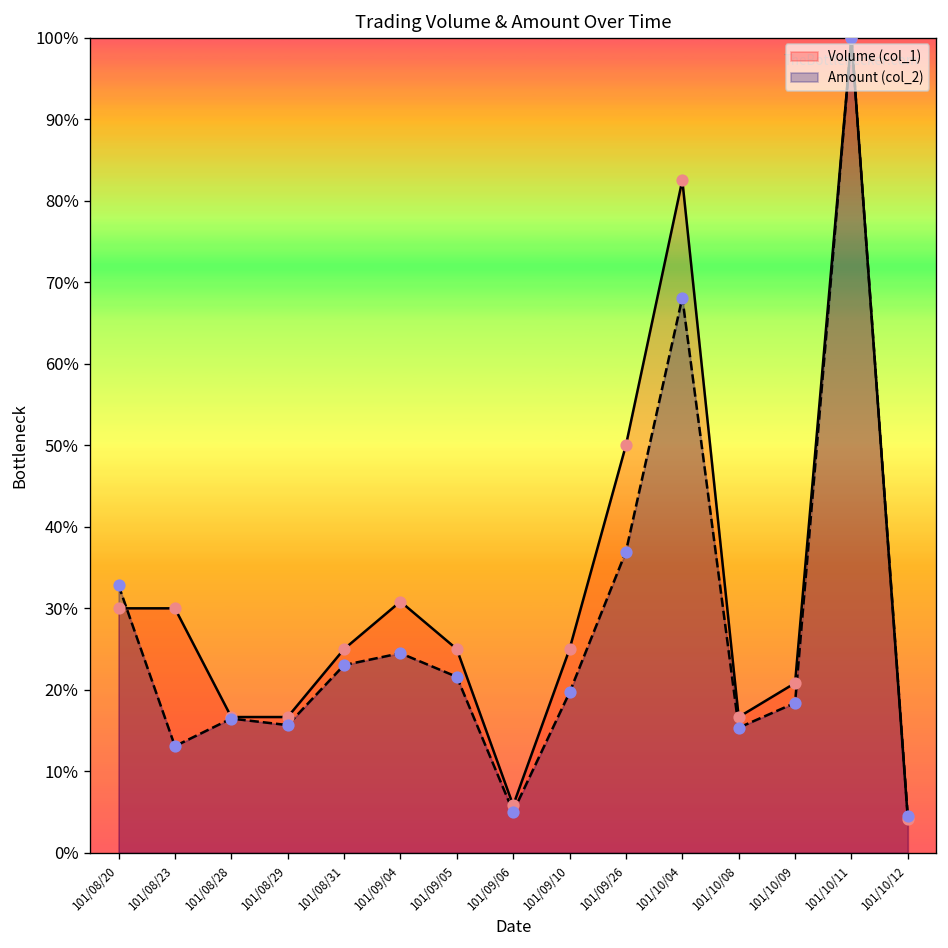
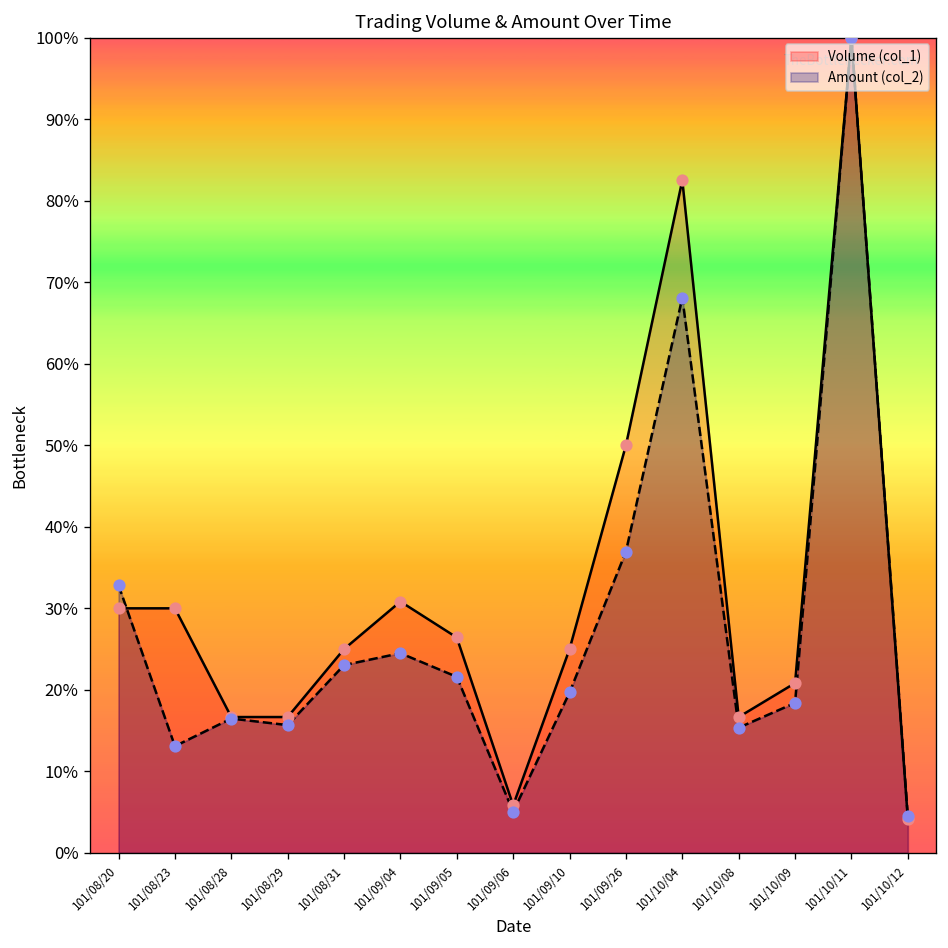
Volume (col_1), 101/09/05: 25% -> 26%
